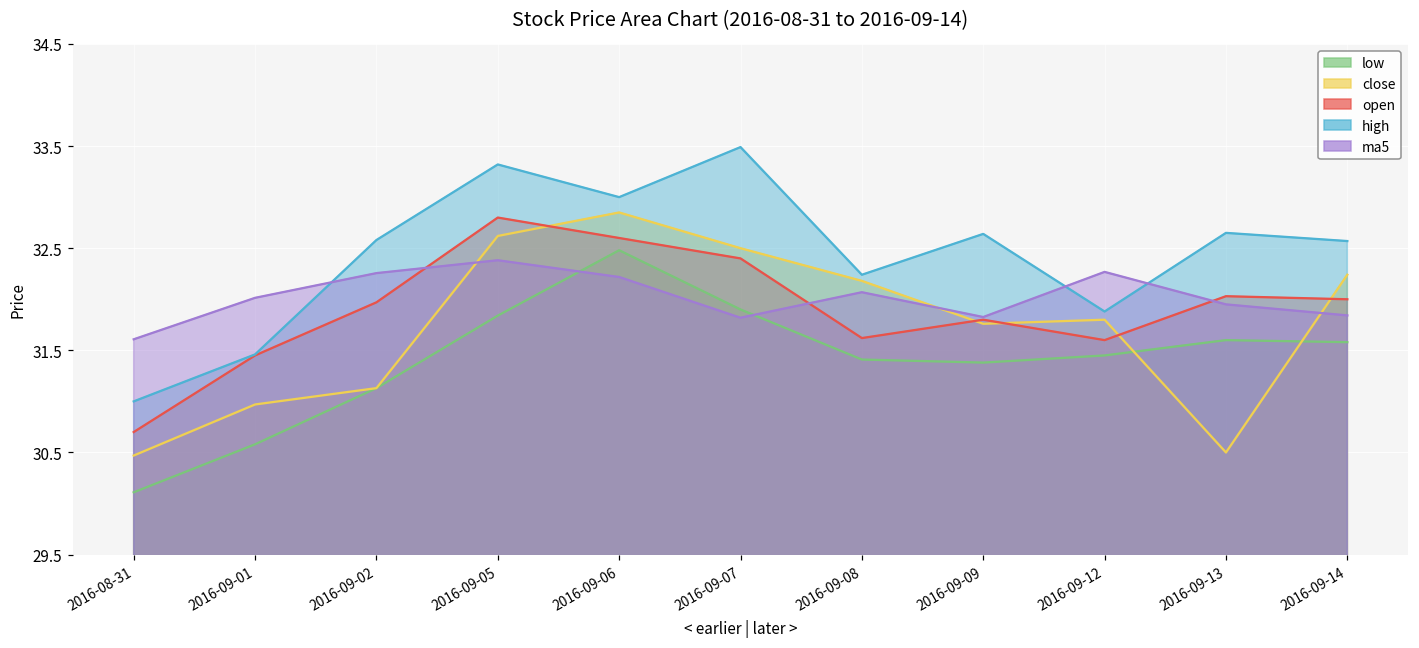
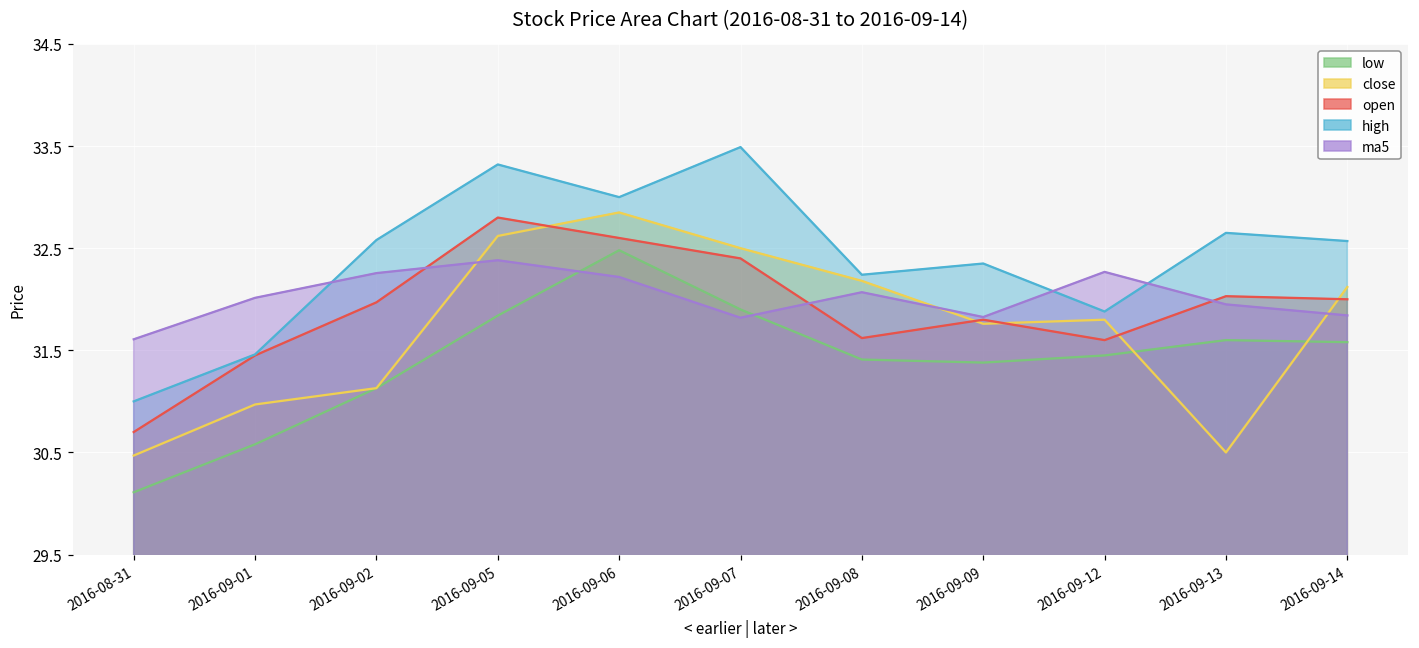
high, 2016-09-09: 32.6 -> 32.4
close, 2016-09-14: 32.2 -> 32.1
